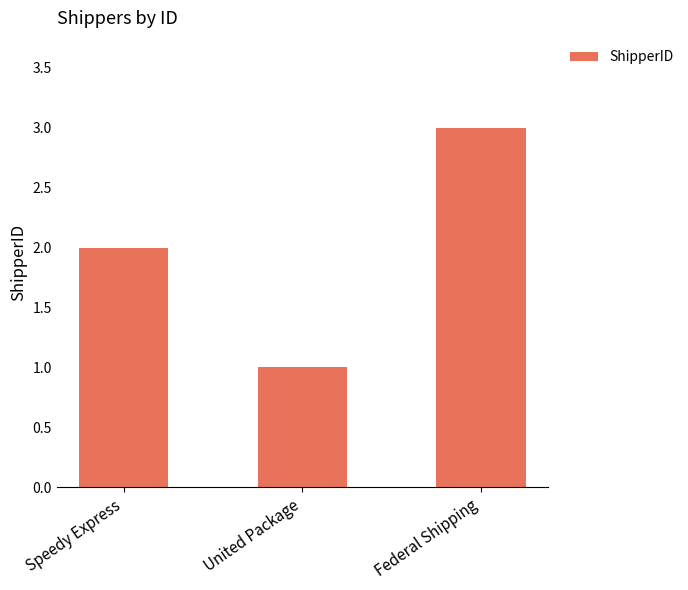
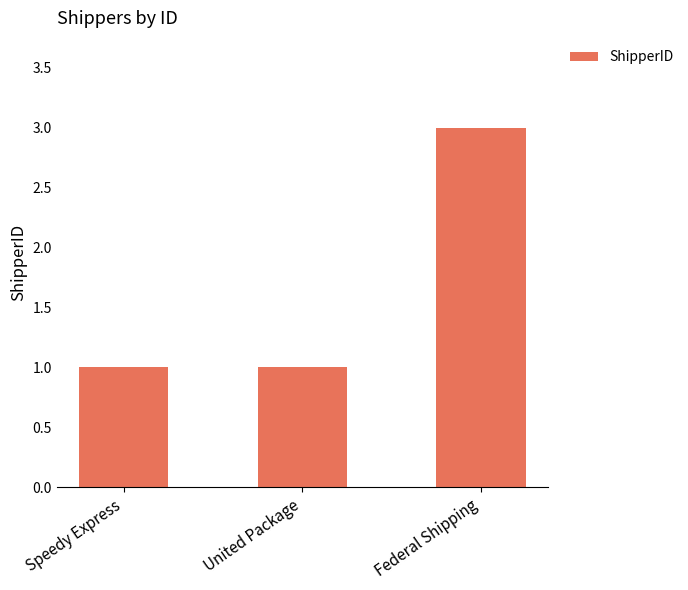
Speedy Express: 2 -> 1
